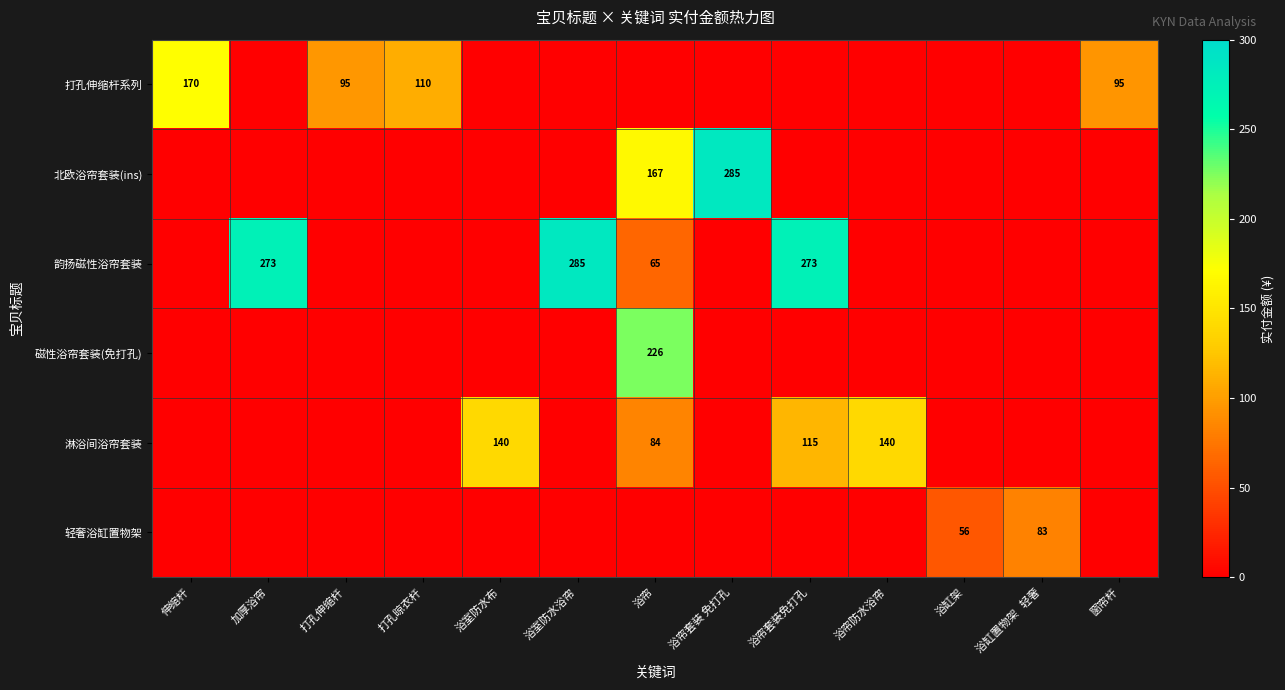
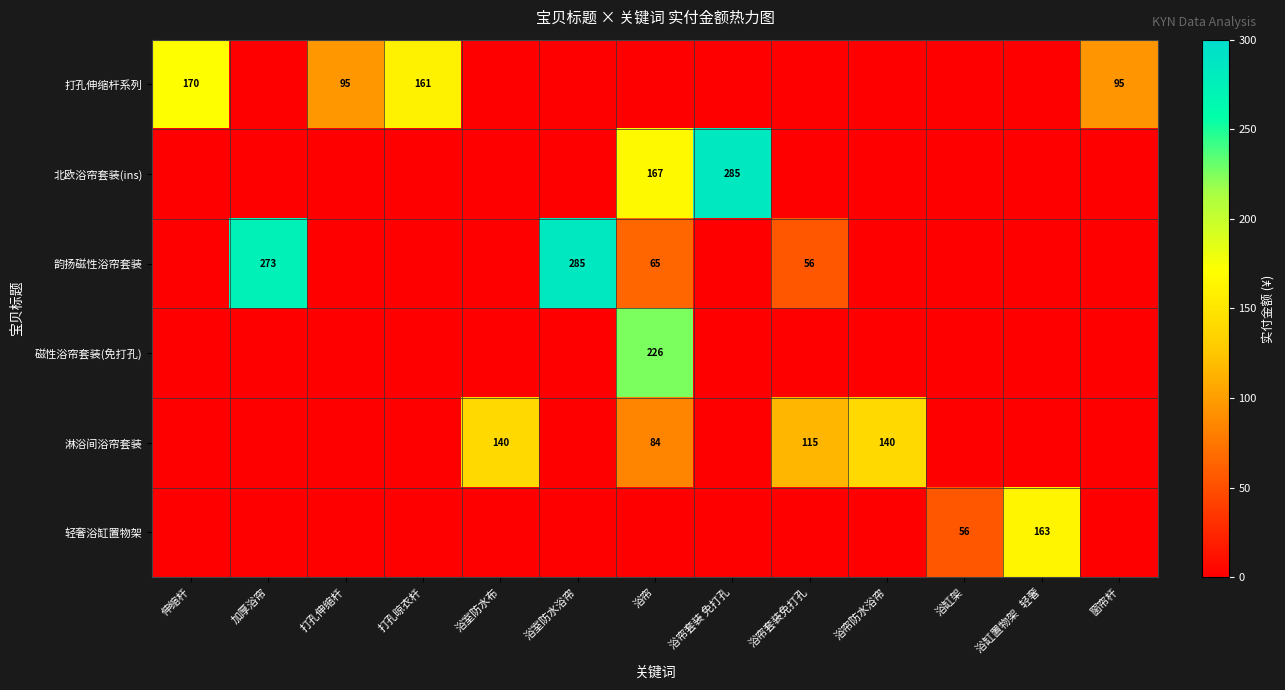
打孔伸缩杆系列, 打孔晾衣杆: 110 -> 161
韵扬磁性浴帘套装, 浴帘套装免打孔: 273 -> 56
轻奢浴缸置物架, 浴缸置物架 轻奢: 83 -> 163
